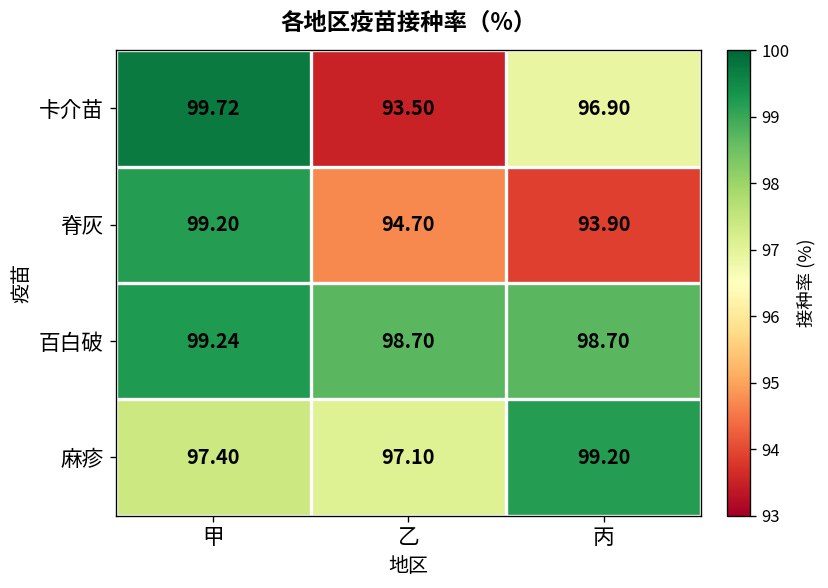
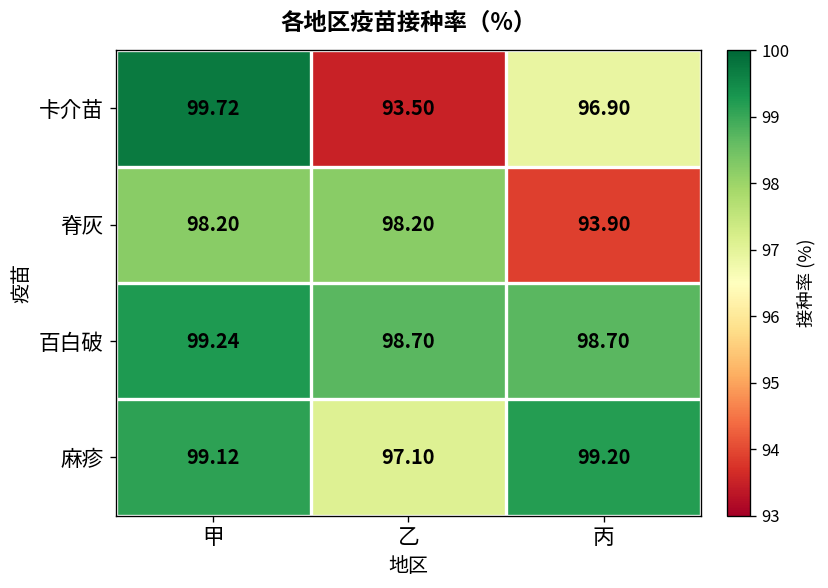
脊灰, 甲: 99.20 -> 98.20
脊灰, 乙: 94.70 -> 98.20
麻疹, 甲: 97.40 -> 99.12
